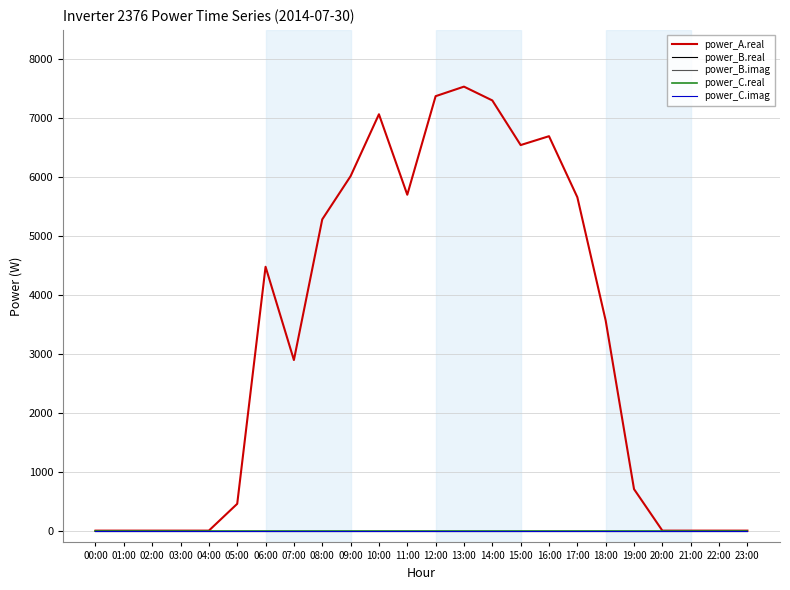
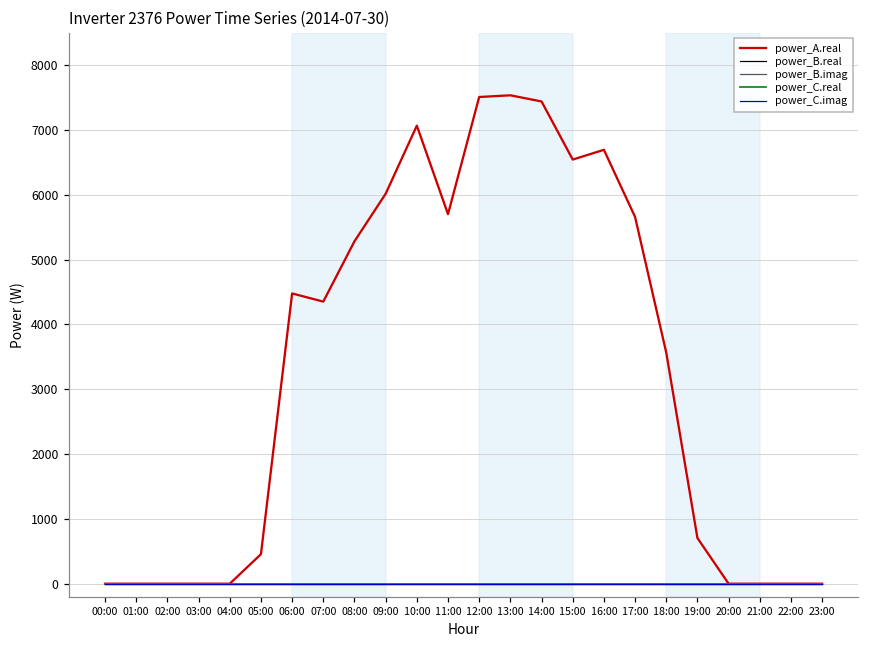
power_A.real, 07:00: 2900 -> 4400
power_A.real, 12:00: 7400 -> 7500
power_A.real, 14:00: 7300 -> 7400
